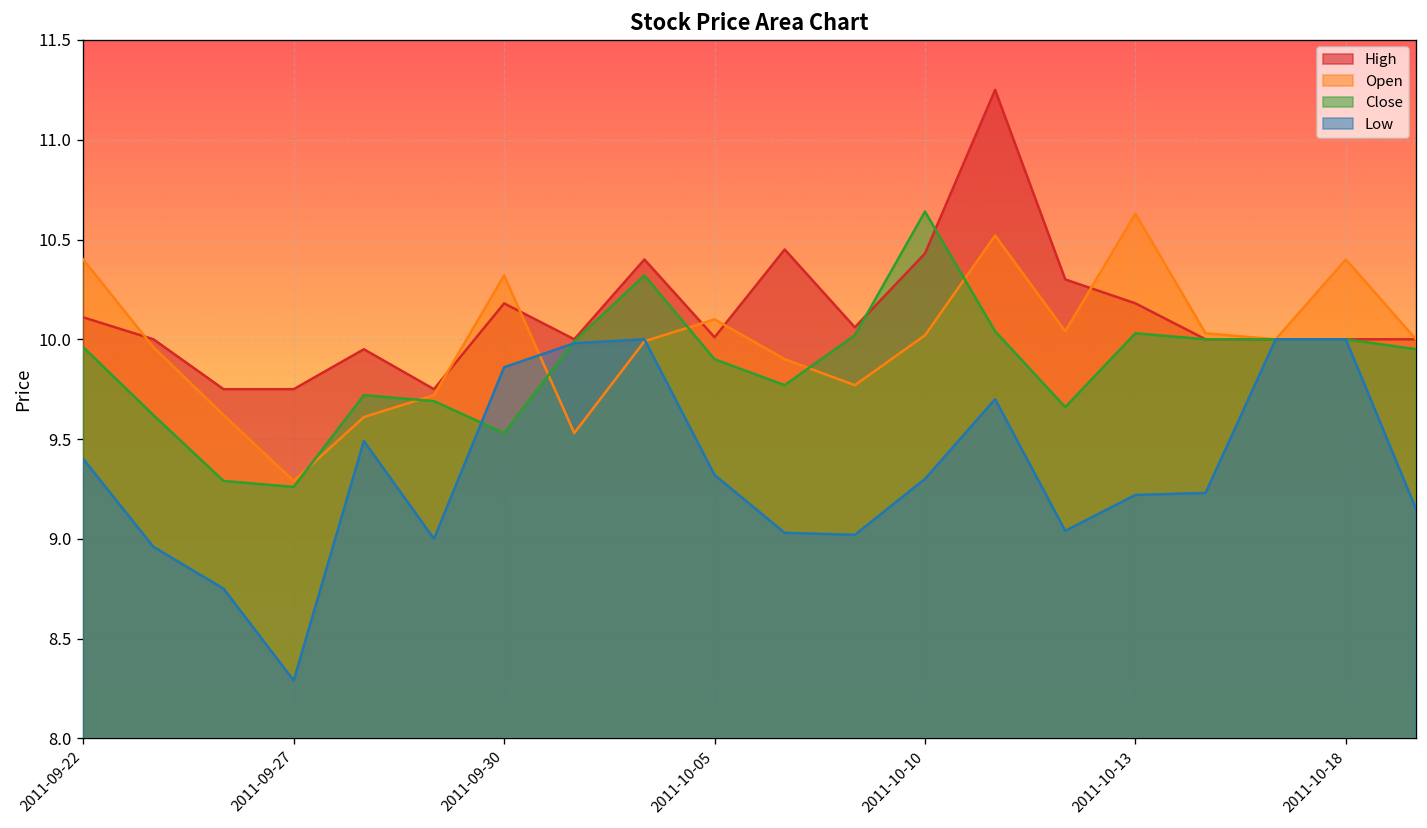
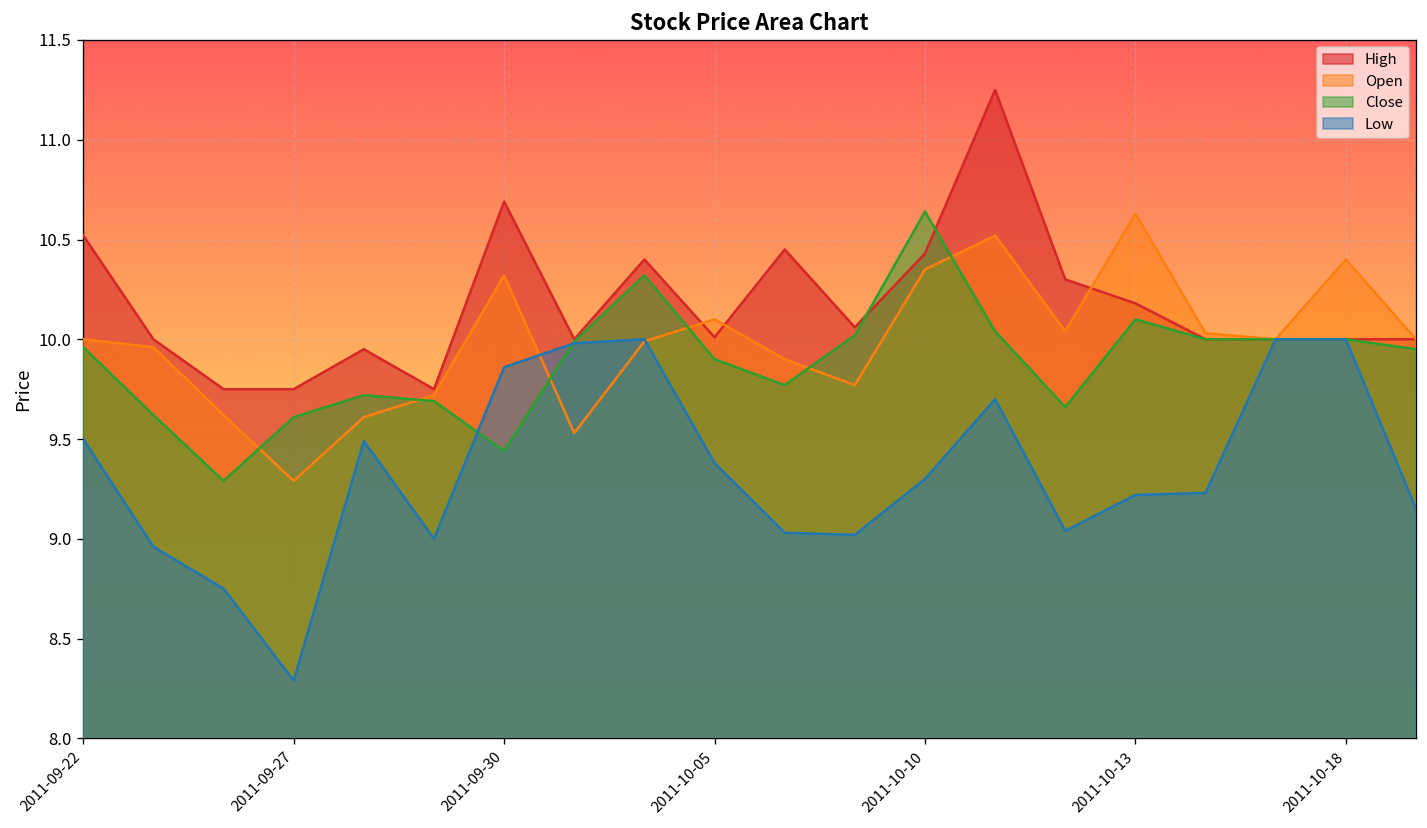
High, 2011-09-22: 10.11 -> 10.52
Open, 2011-09-22: 10.4 -> 10.0
Low, 2011-09-22: 9.4 -> 9.5
Close, 2011-09-27: 9.26 -> 9.61
High, 2011-09-30: 10.18 -> 10.69
Close, 2011-09-30: 9.53 -> 9.44
Low, 2011-10-05: 9.32 -> 9.38
Open, 2011-10-10: 10.02 -> 10.35
Close, 2011-10-13: 10.03 -> 10.10
